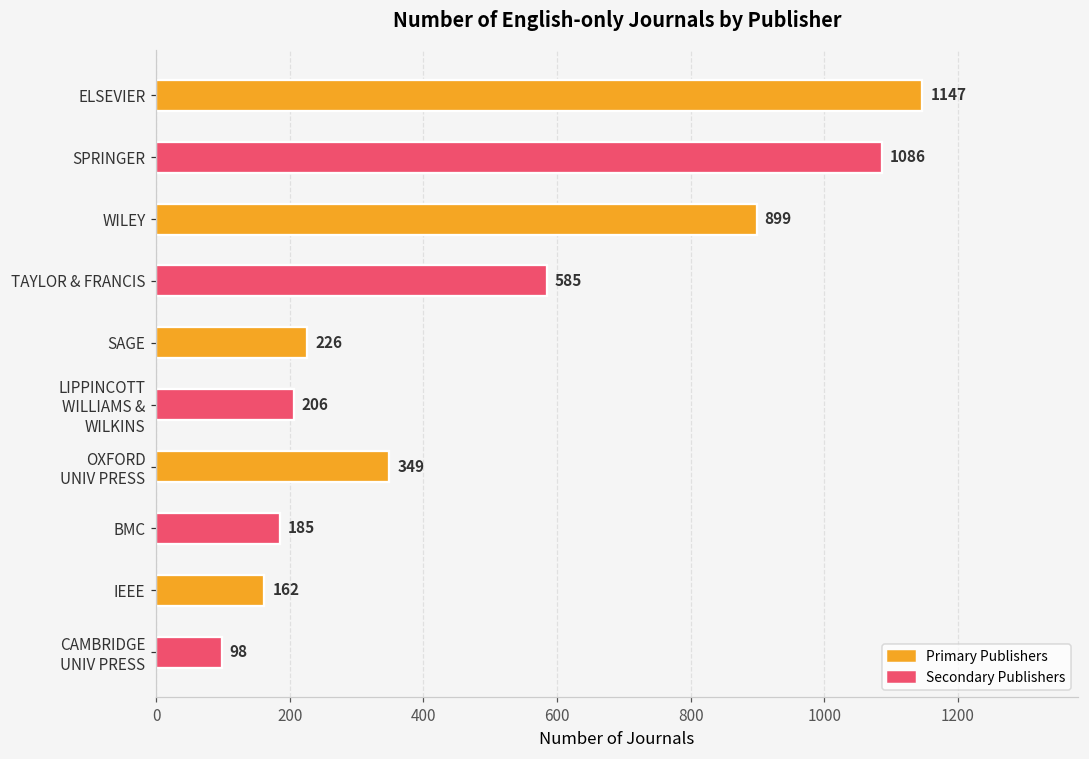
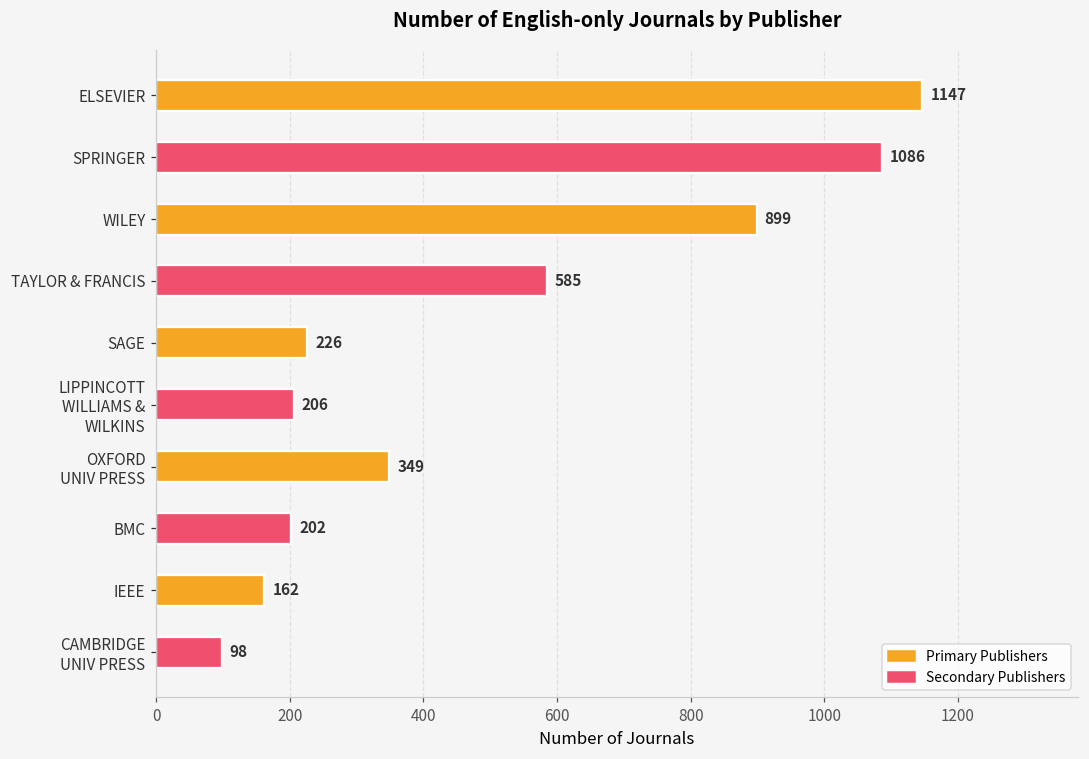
BMC: 185 -> 202
